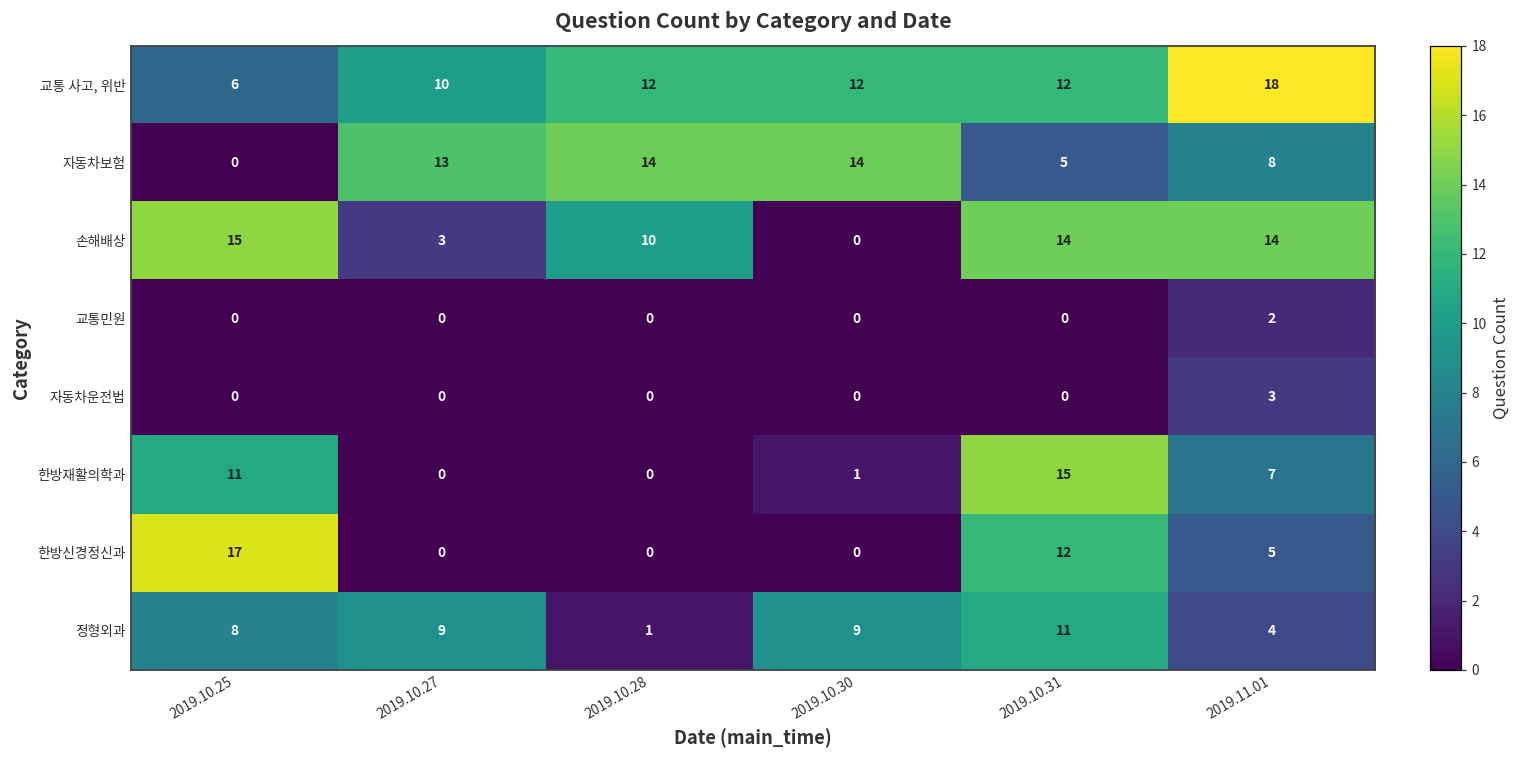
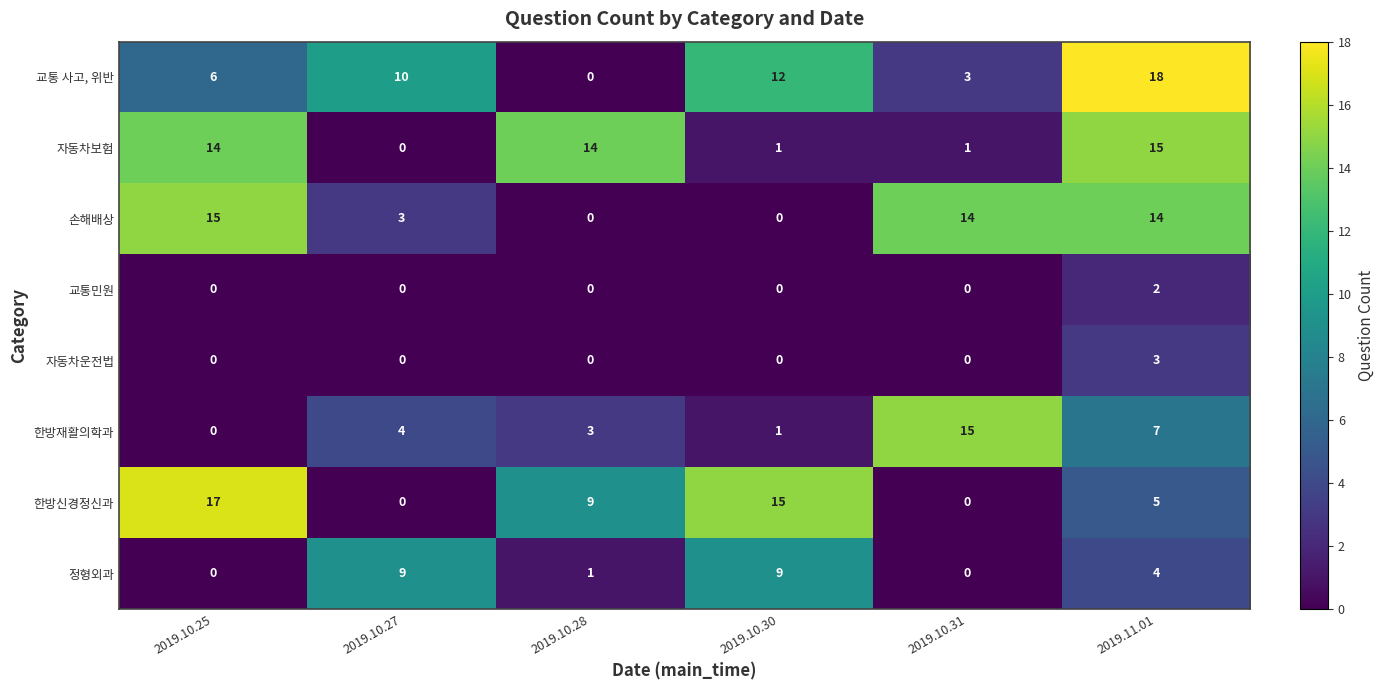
교통 사고, 위반, 2019.10.28: 12 -> 0
교통 사고, 위반, 2019.10.31: 12 -> 3
자동차보험, 2019.10.25: 0 -> 14
자동차보험, 2019.10.27: 13 -> 0
자동차보험, 2019.10.30: 14 -> 1
자동차보험, 2019.10.31: 5 -> 1
자동차보험, 2019.11.01: 8 -> 15
손해배상, 2019.10.28: 10 -> 0
한방재활의학과, 2019.10.25: 11 -> 0
한방재활의학과, 2019.10.27: 0 -> 4
한방재활의학과, 2019.10.28: 0 -> 3
한방신경정신과, 2019.10.28: 0 -> 9
한방신경정신과, 2019.10.30: 0 -> 15
한방신경정신과, 2019.10.31: 12 -> 0
정형외과, 2019.10.25: 8 -> 0
정형외과, 2019.10.31: 11 -> 0
